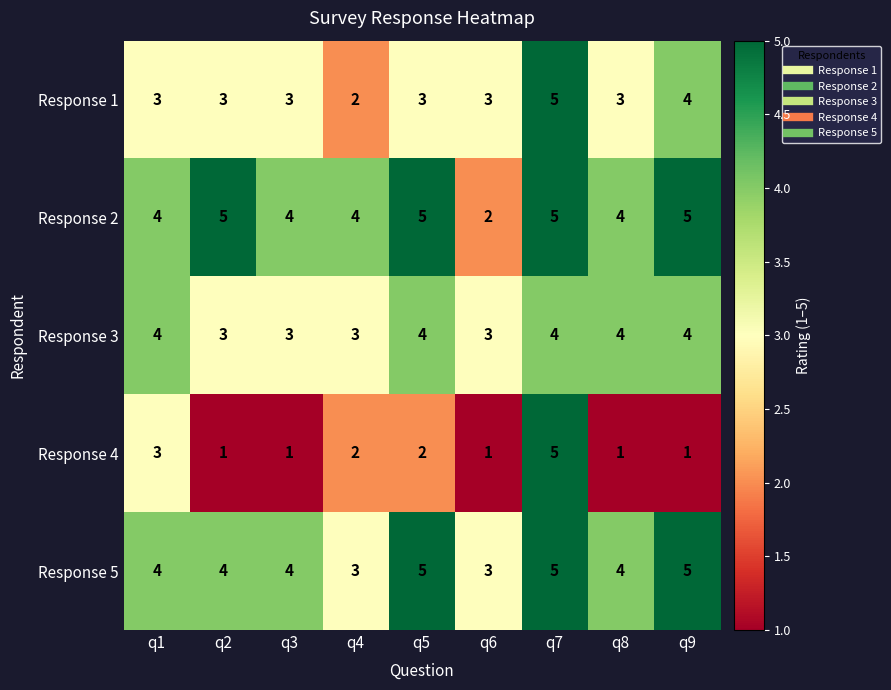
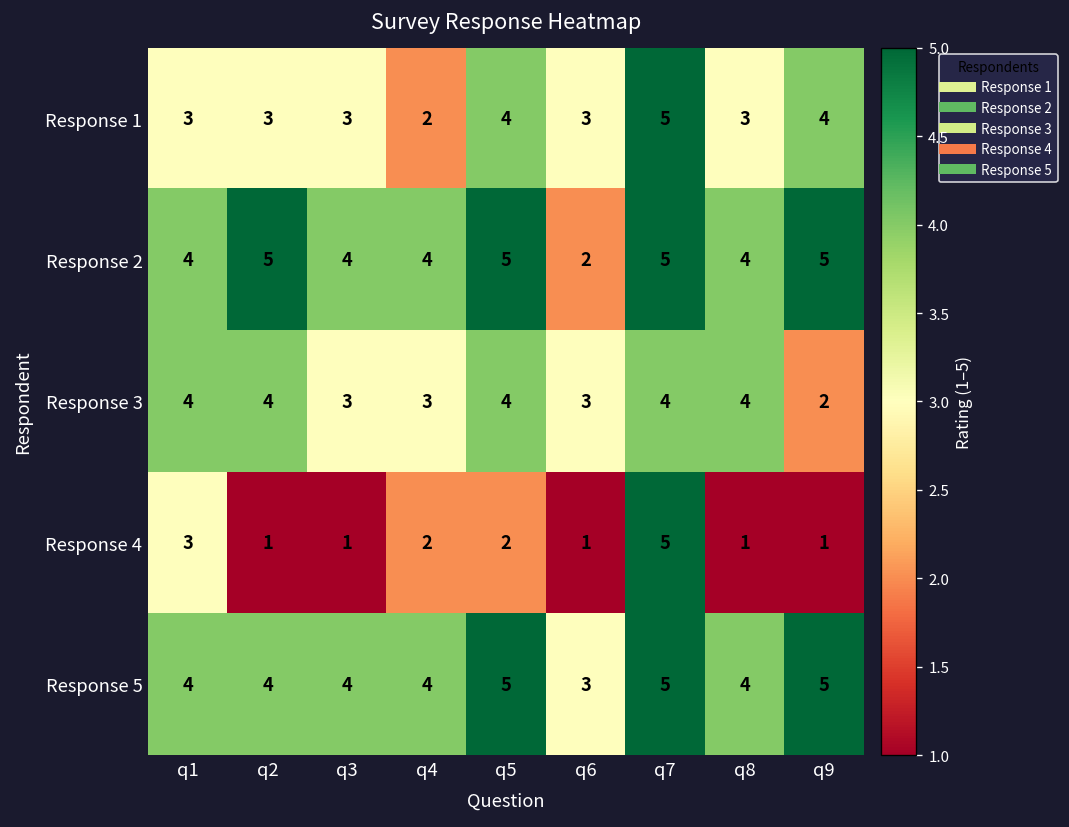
Response 1, q5: 3 -> 4
Response 3, q2: 3 -> 4
Response 3, q9: 4 -> 2
Response 5, q4: 3 -> 4
